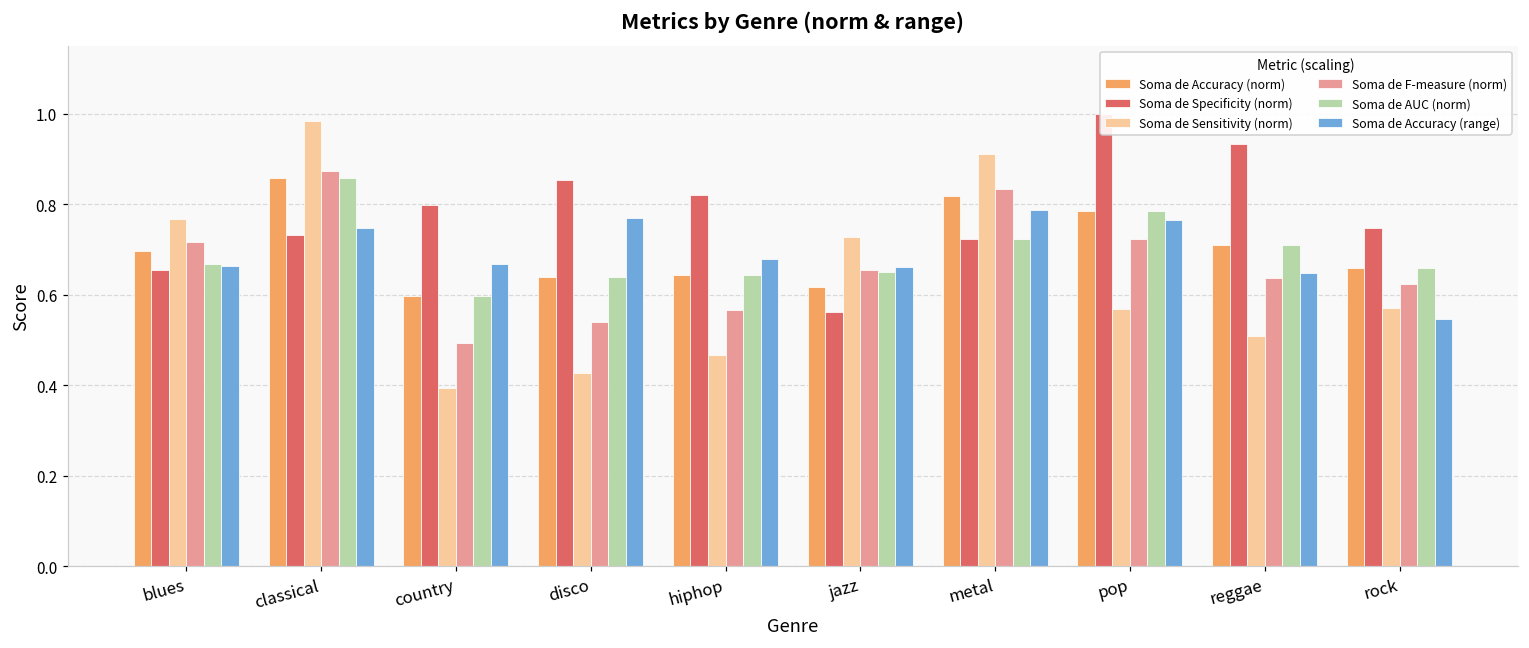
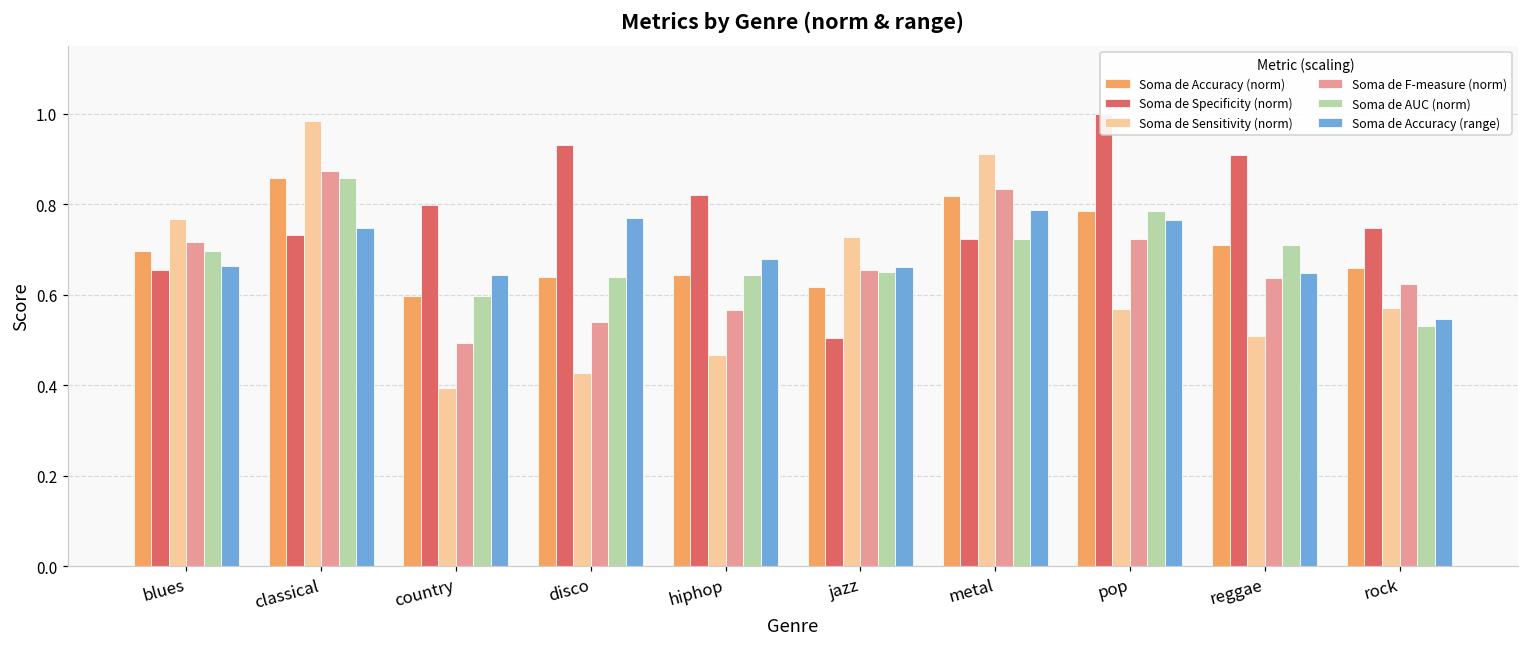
Soma de AUC (norm), blues: 0.67 -> 0.70
Soma de Accuracy (range), country: 0.67 -> 0.64
Soma de Specificity (norm), disco: 0.85 -> 0.93
Soma de Specificity (norm), jazz: 0.56 -> 0.51
Soma de Specificity (norm), reggae: 0.93 -> 0.91
Soma de AUC (norm), rock: 0.66 -> 0.53
